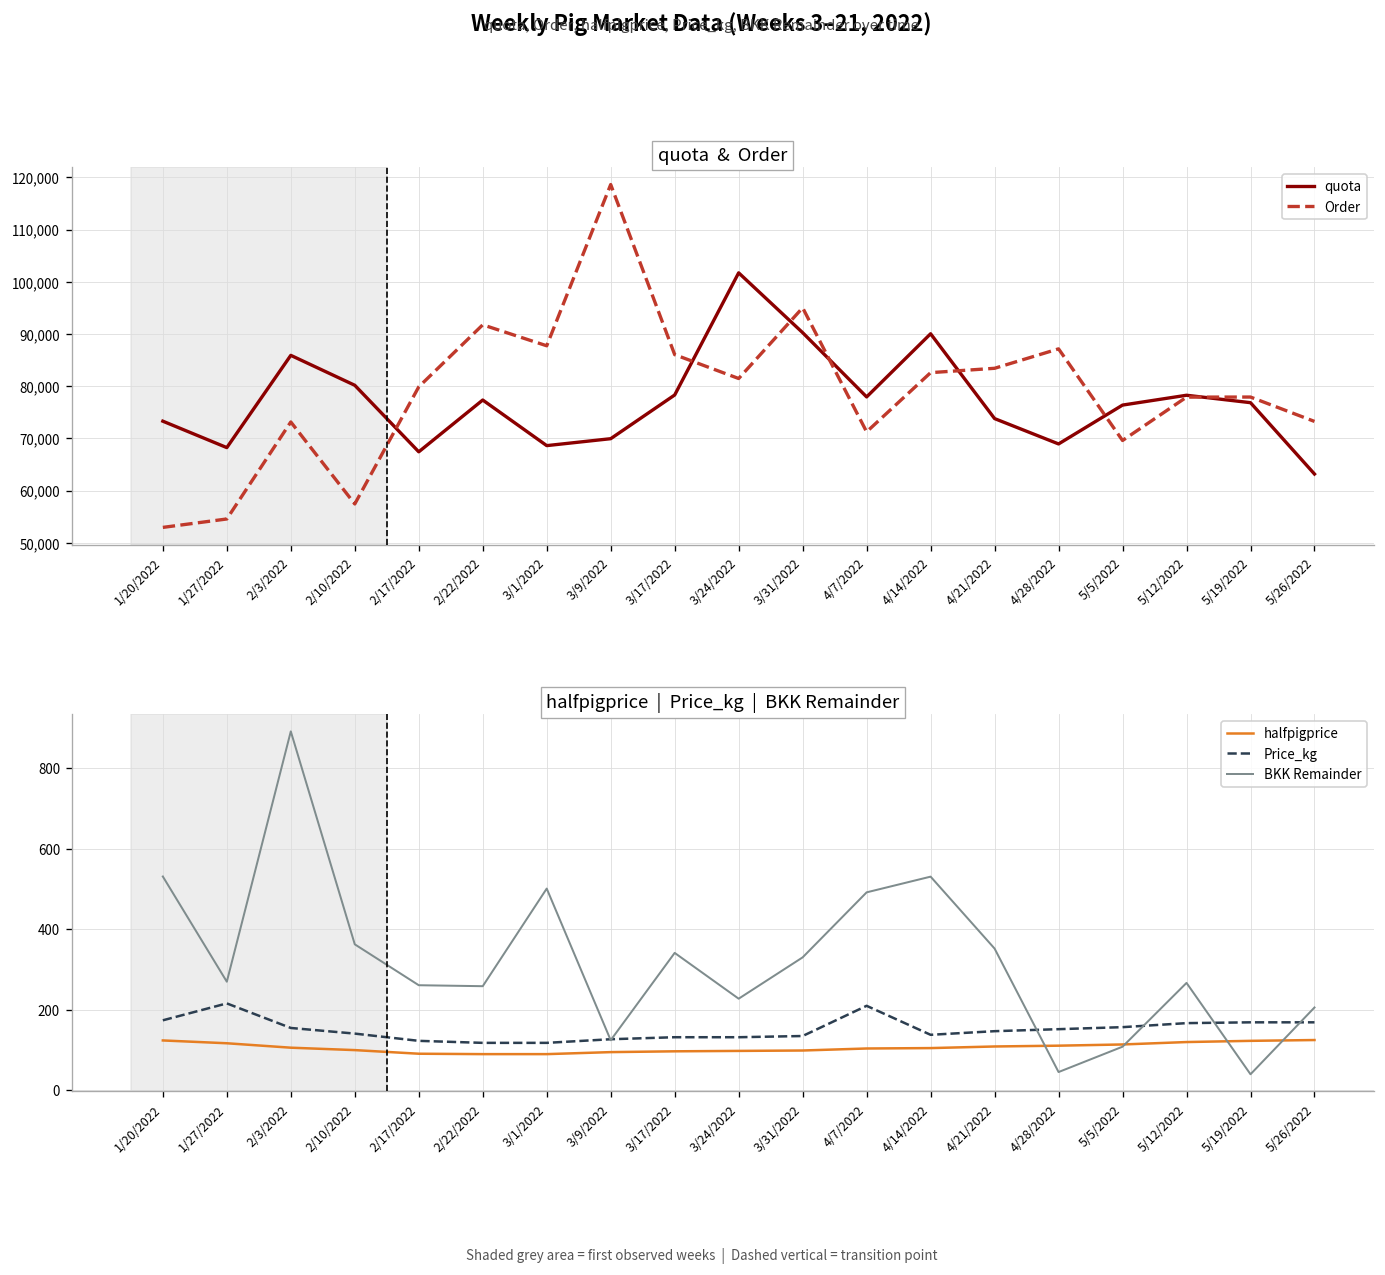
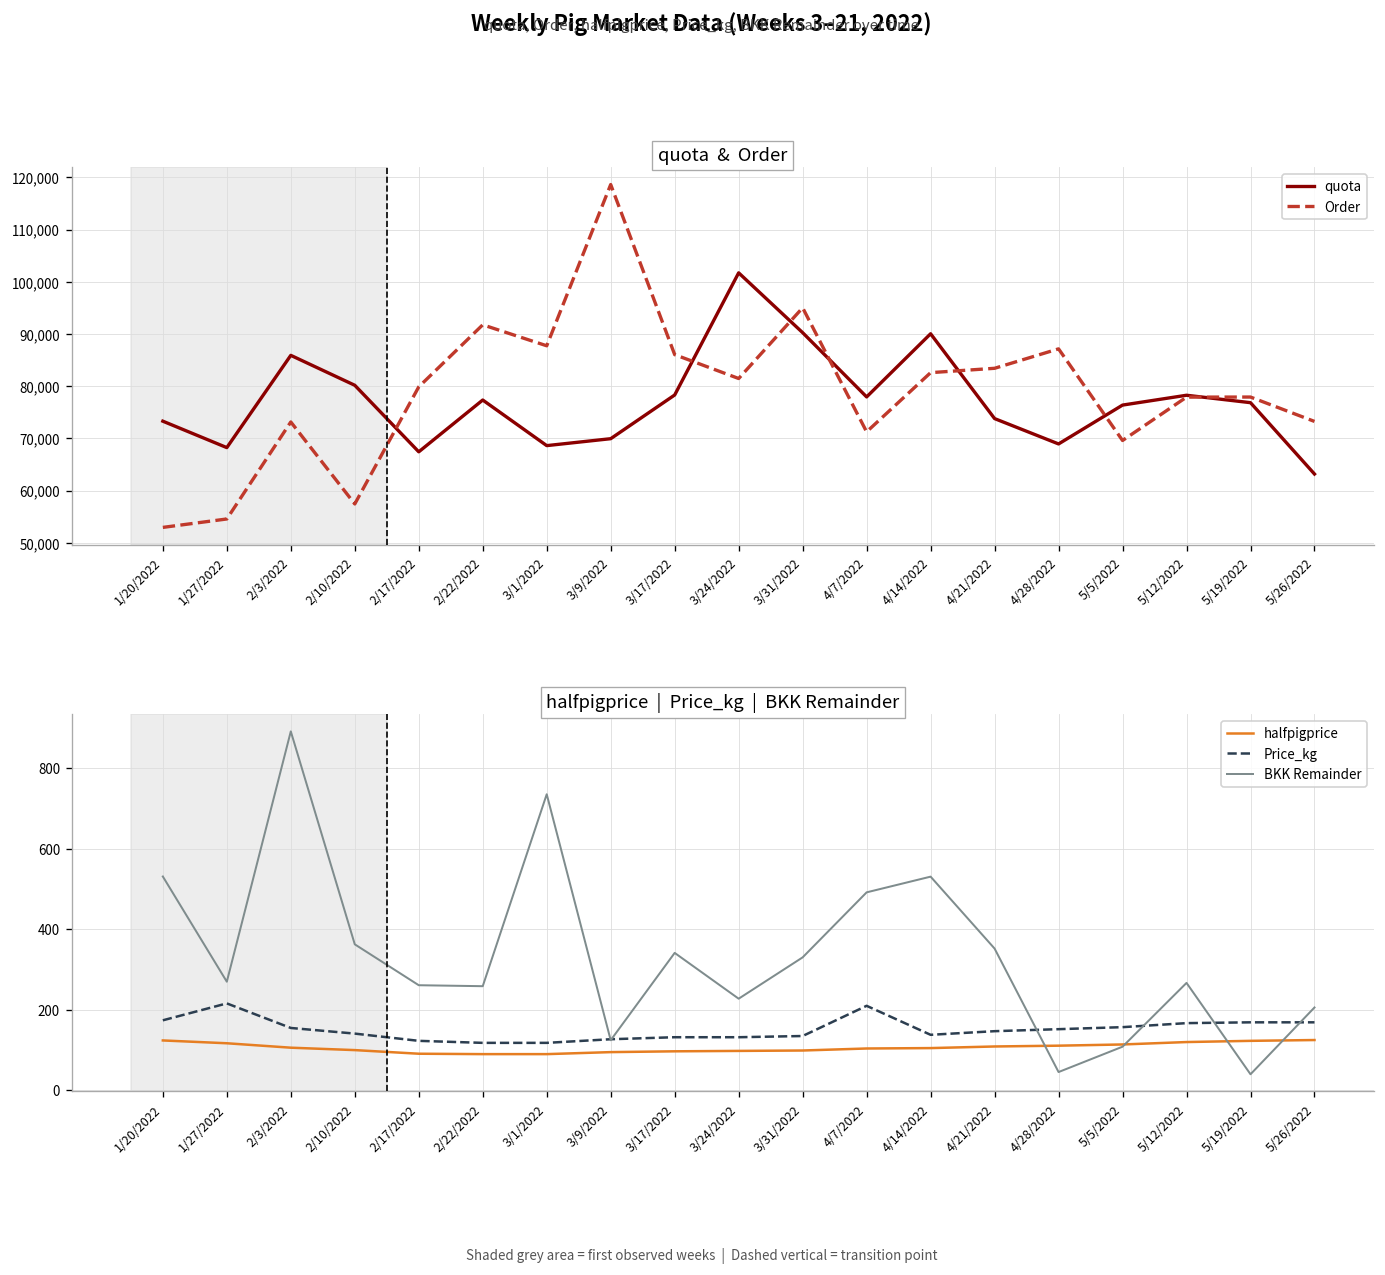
halfpigprice | Price_kg | BKK Remainder, BKK Remainder, 3/1/2022: 500 -> 740
